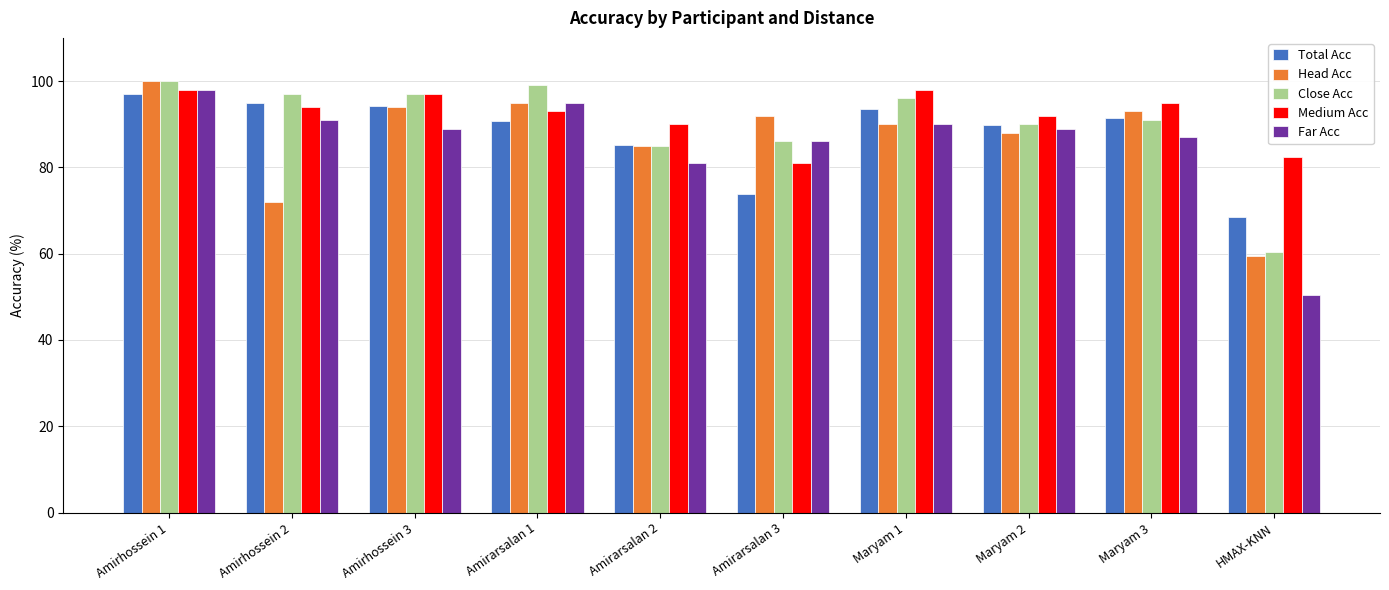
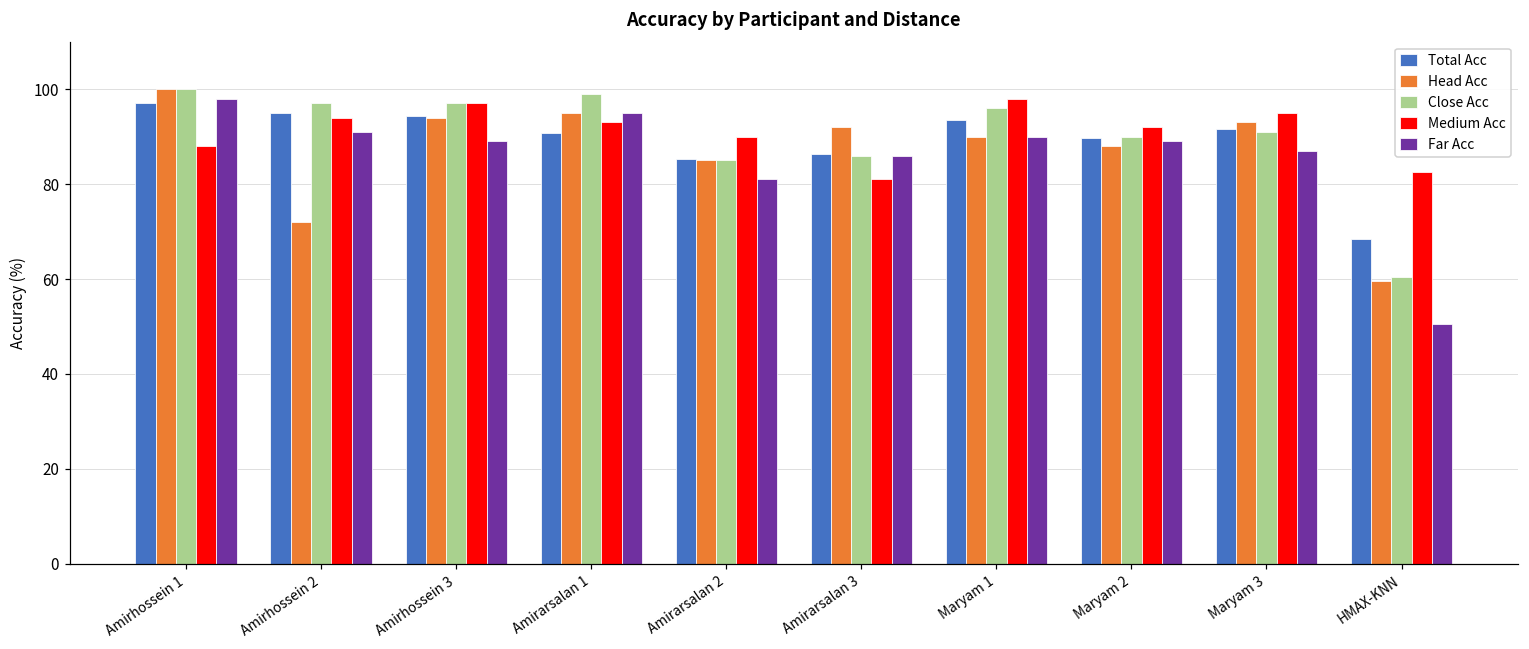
Medium Acc, Amirhossein 1: 98 -> 88
Total Acc, Amirarsalan 3: 74 -> 86
